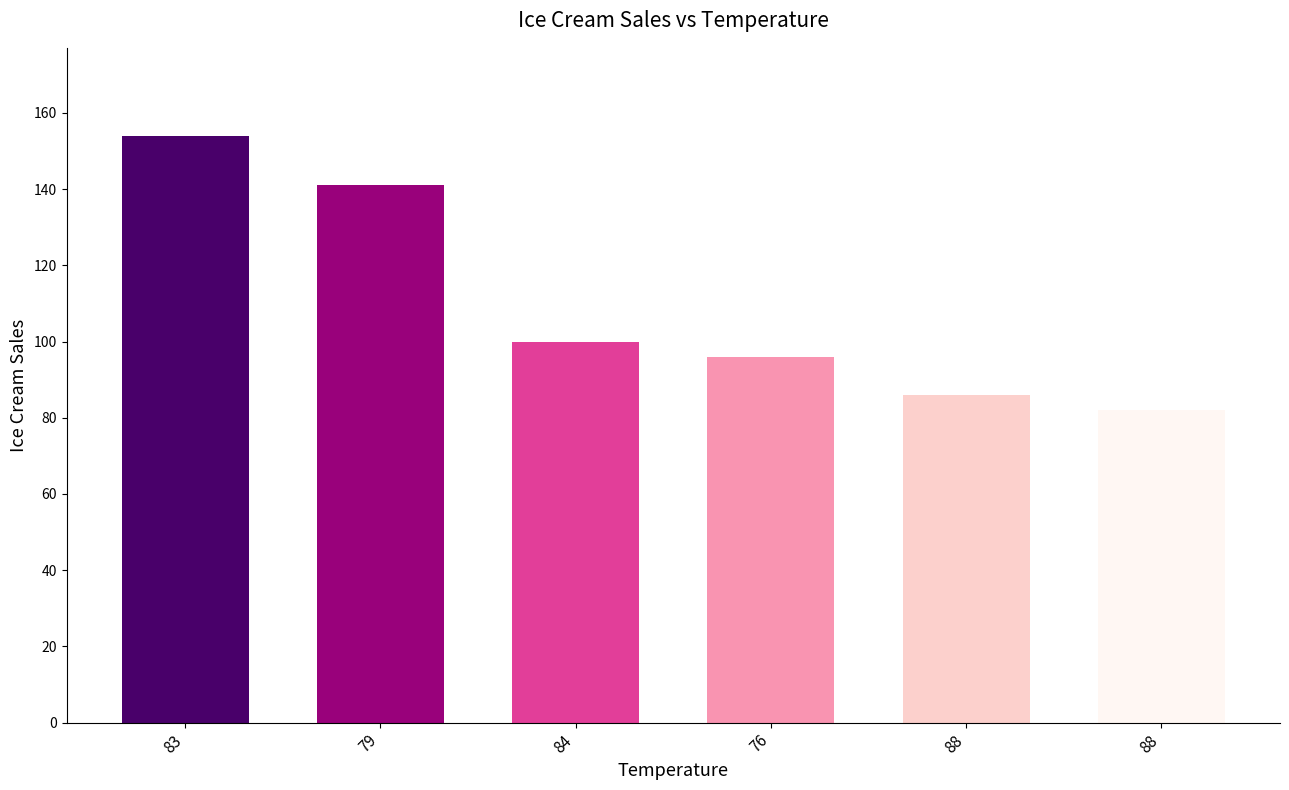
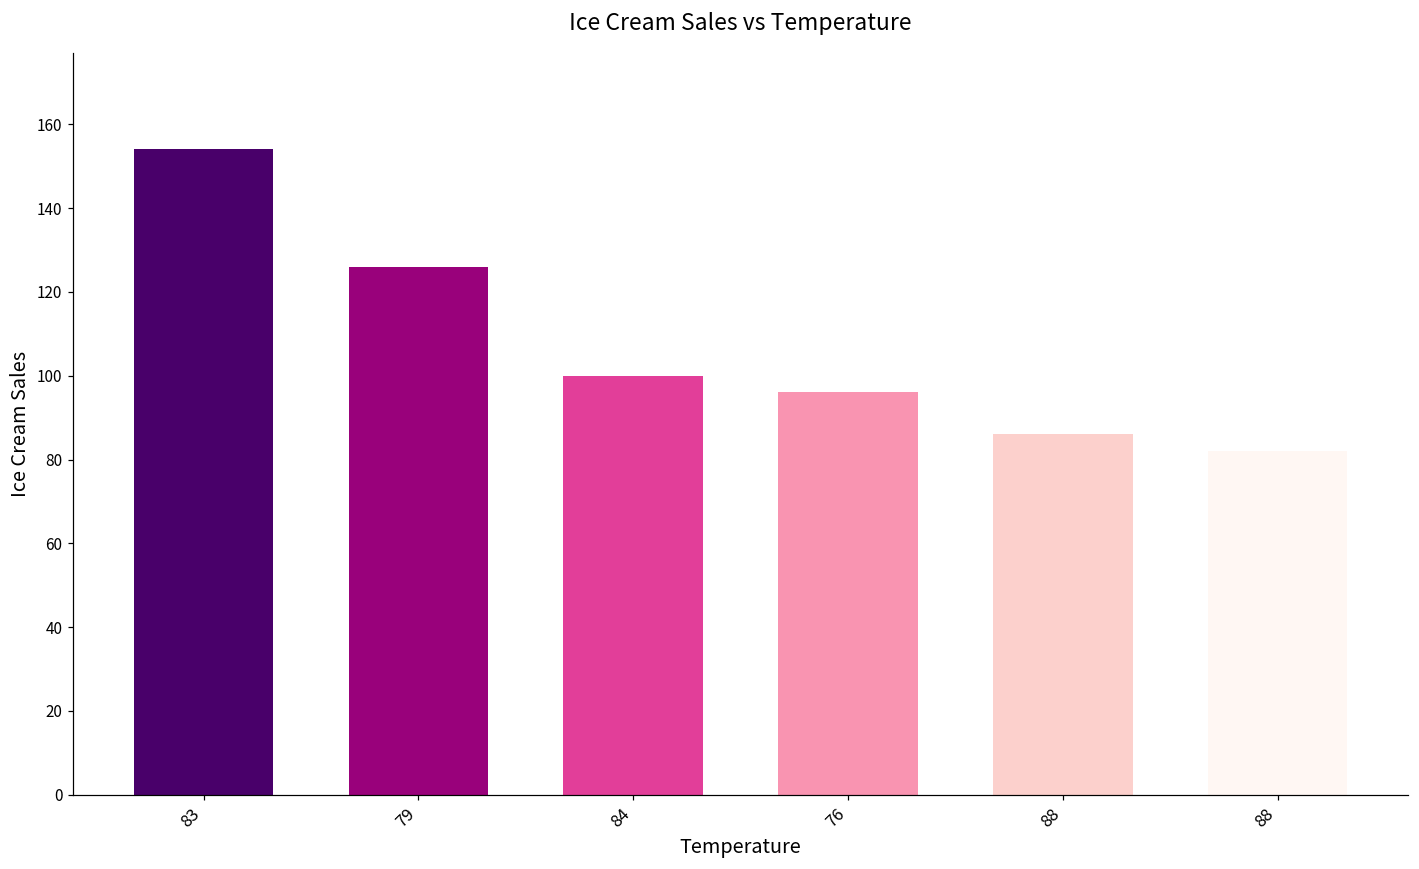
79: 141 -> 126
